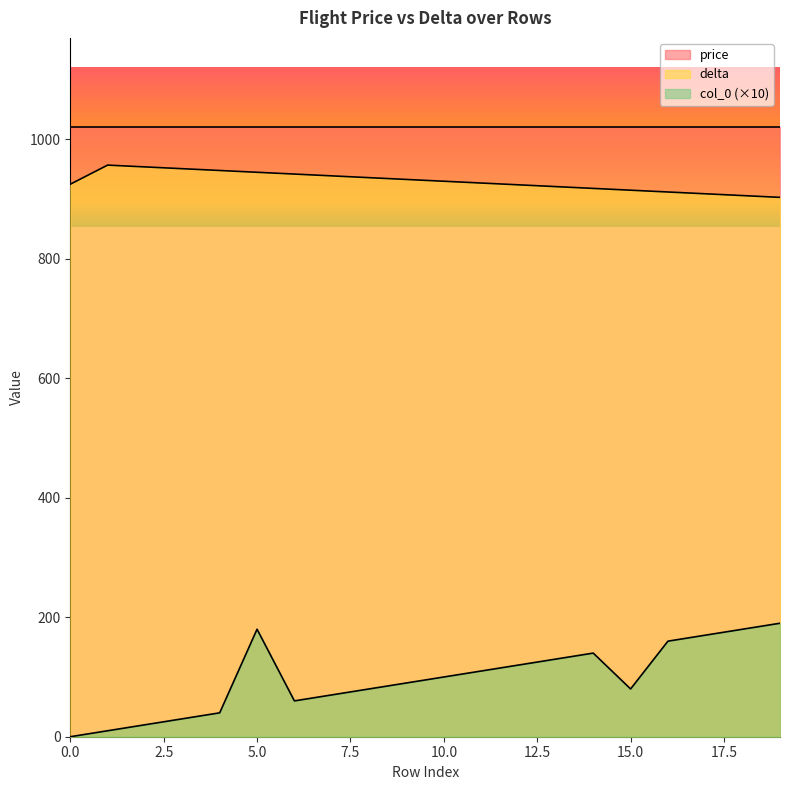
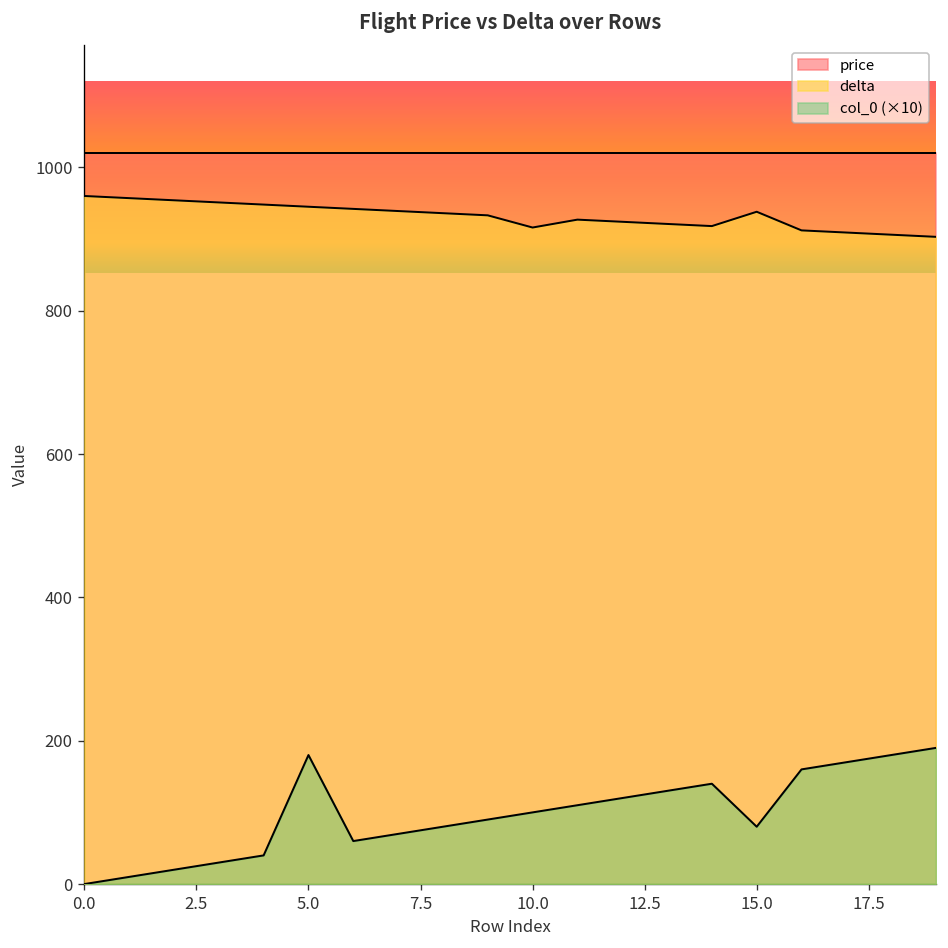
delta, 0.0: 930 -> 960
delta, 10.0: 930 -> 920
delta, 15.0: 920 -> 940
